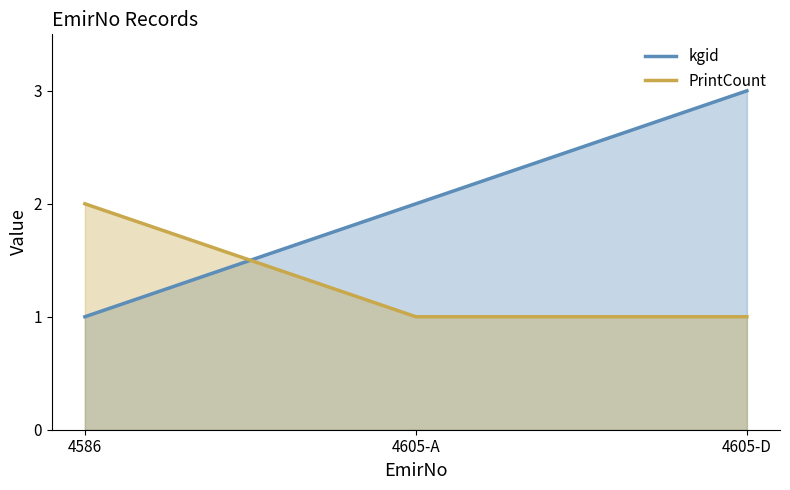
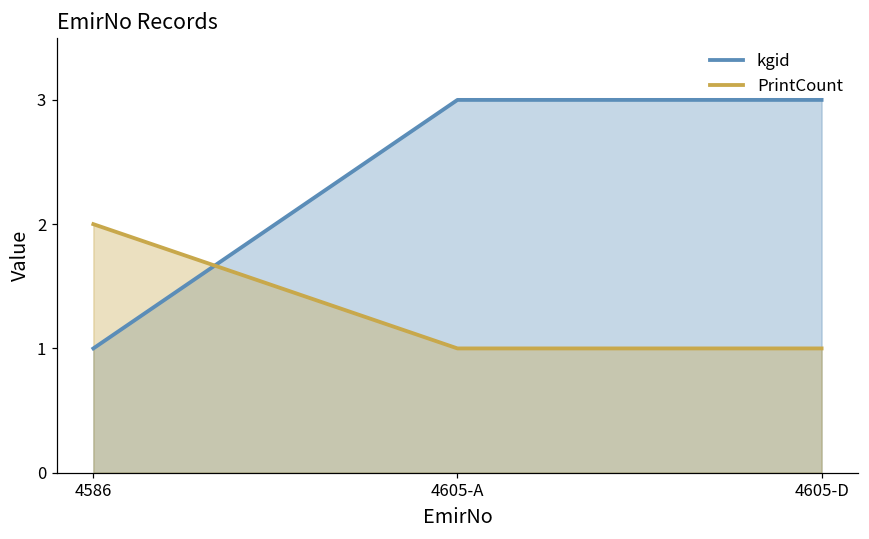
kgid, 4605-A: 2 -> 3
